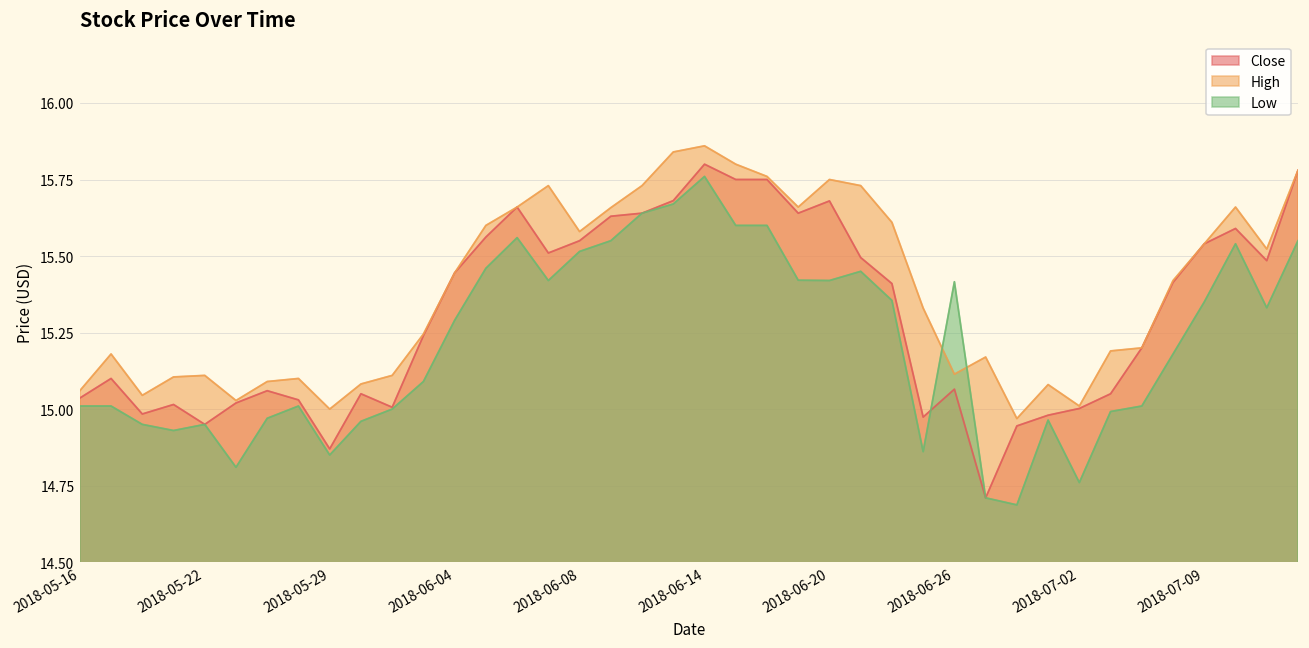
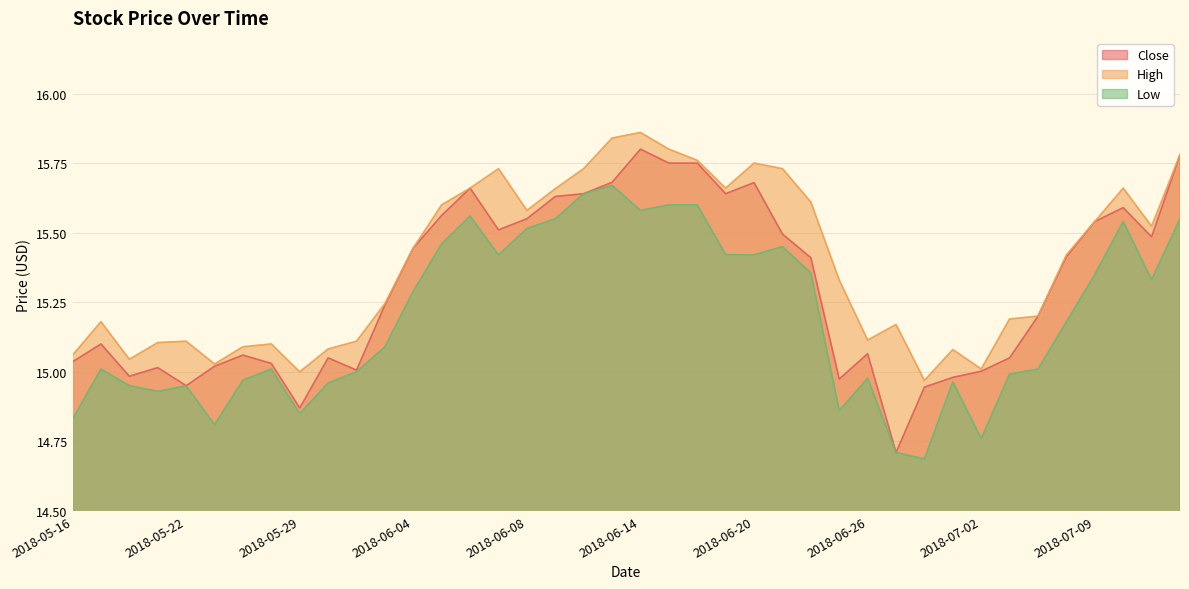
Low, 2018-05-16: 15.01 -> 14.83
Low, 2018-06-14: 15.76 -> 15.58
Low, 2018-06-26: 15.42 -> 14.98
